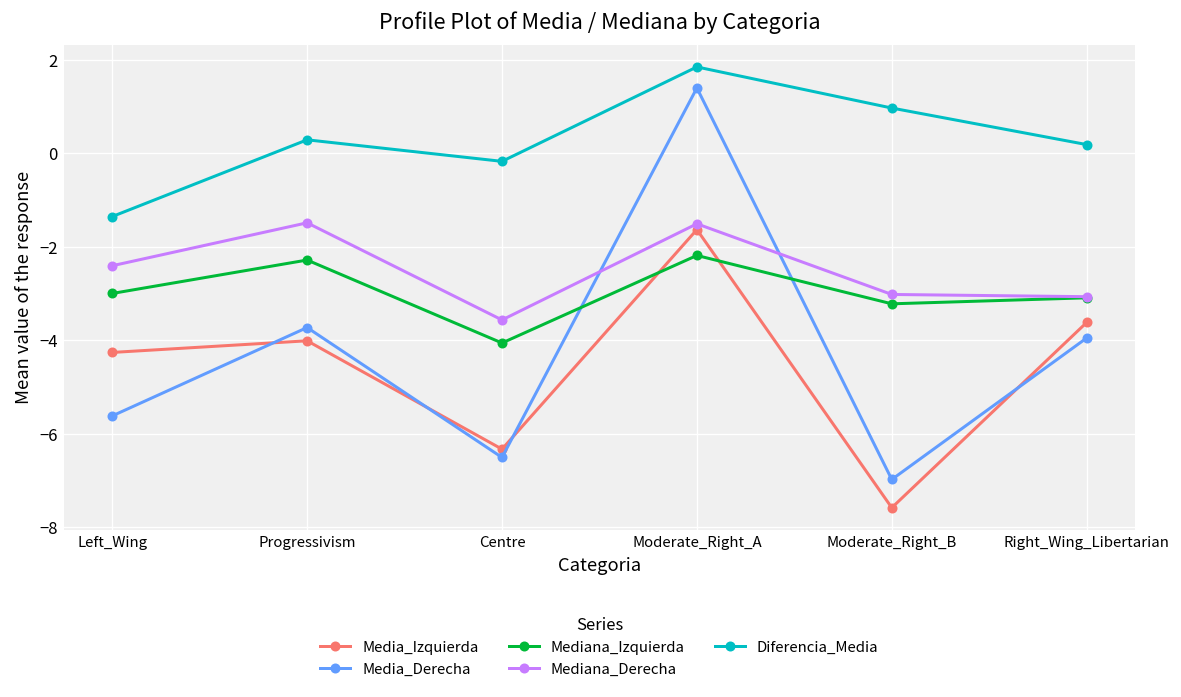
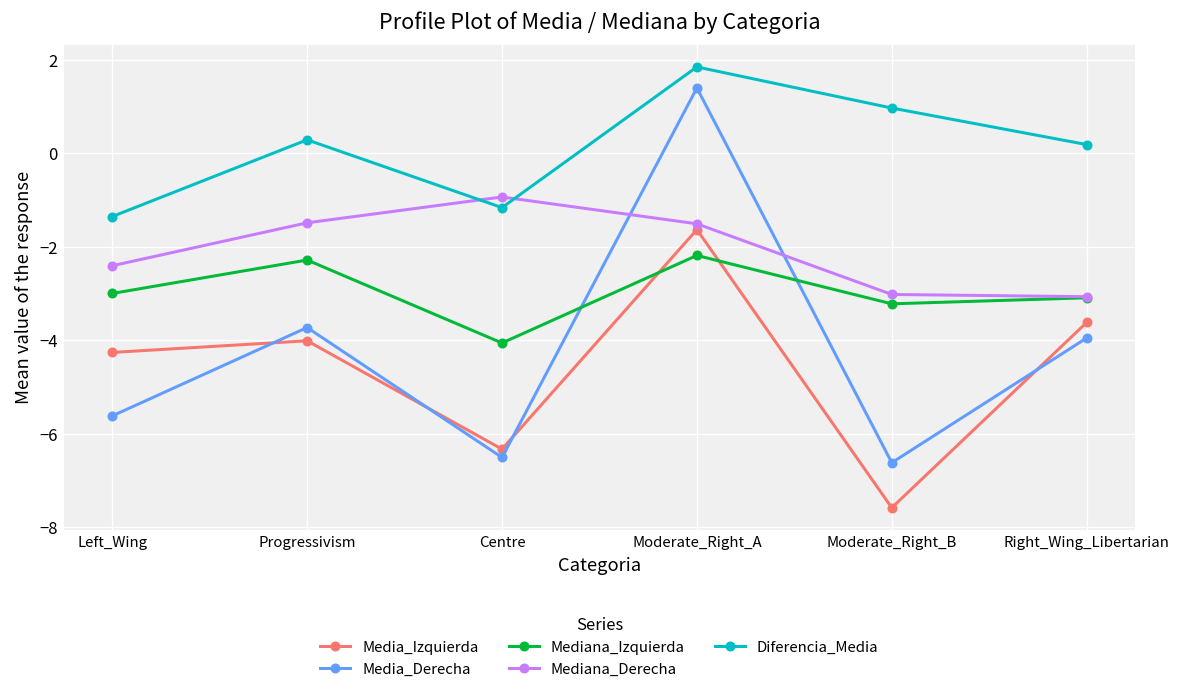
Mediana_Derecha, Centre: -3.6 -> -0.9
Diferencia_Media, Centre: -0.2 -> -1.2
Media_Derecha, Moderate_Right_B: -7.0 -> -6.6
